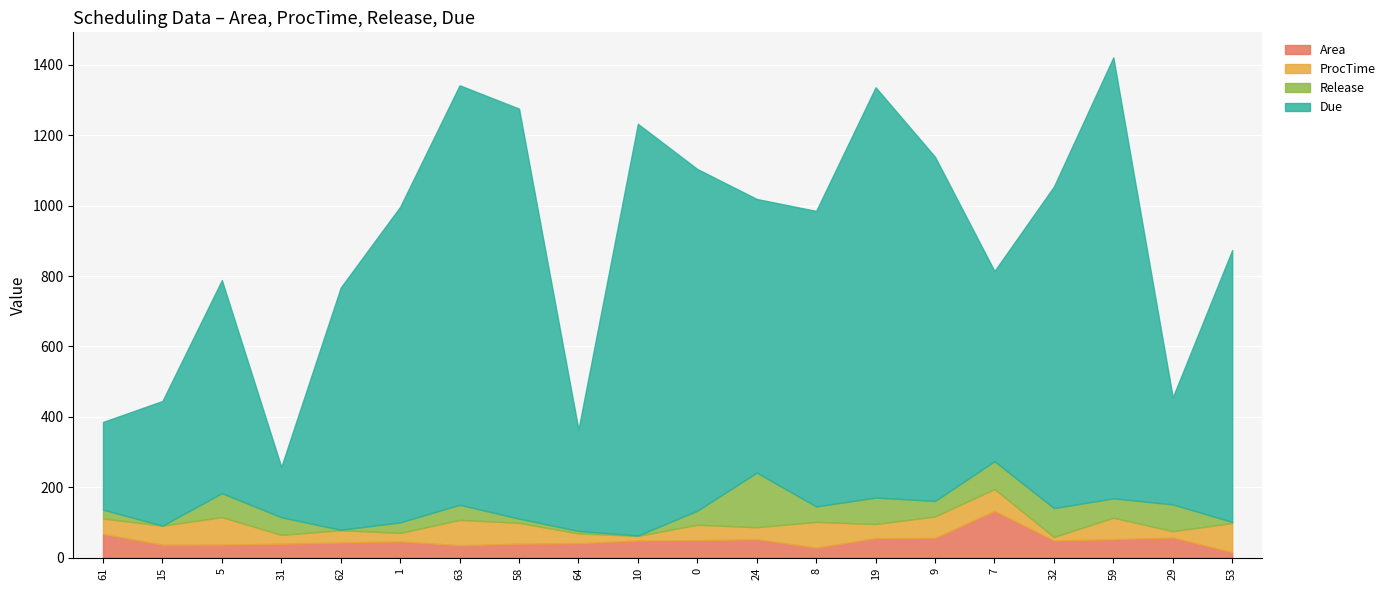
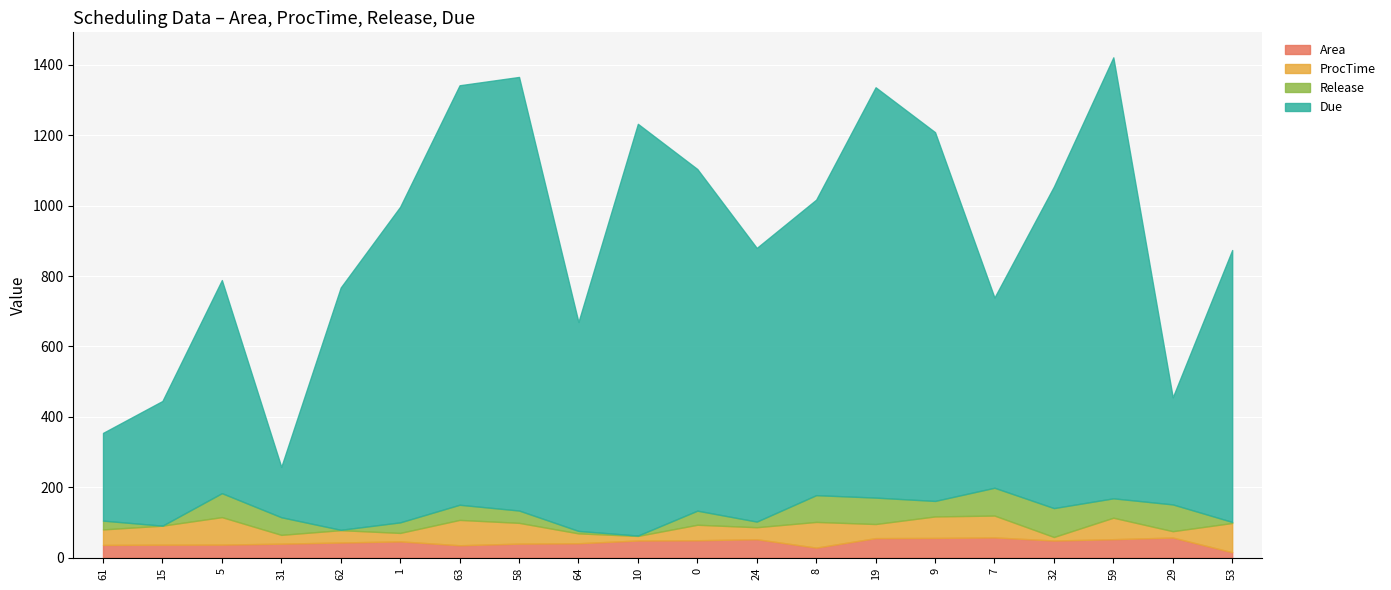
Area, 61: 70 -> 40
Release, 58: 10 -> 40
Due, 58: 1160 -> 1230
Due, 64: 290 -> 590
Release, 24: 160 -> 20
Release, 8: 40 -> 80
Due, 9: 980 -> 1050
Area, 7: 130 -> 60
